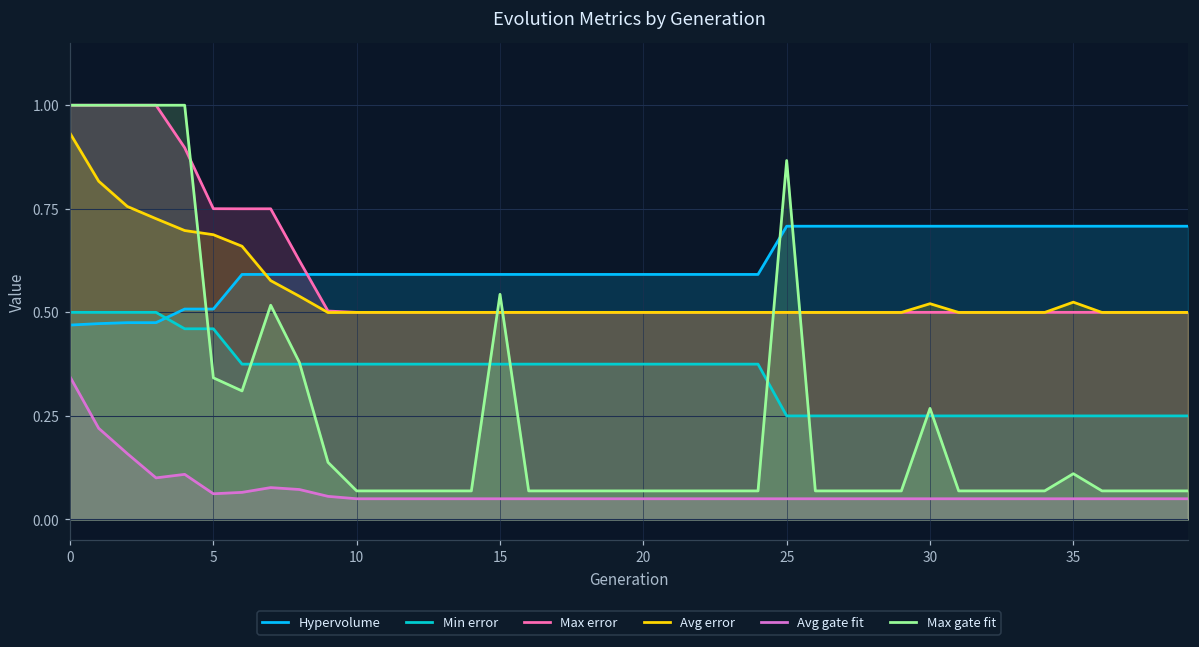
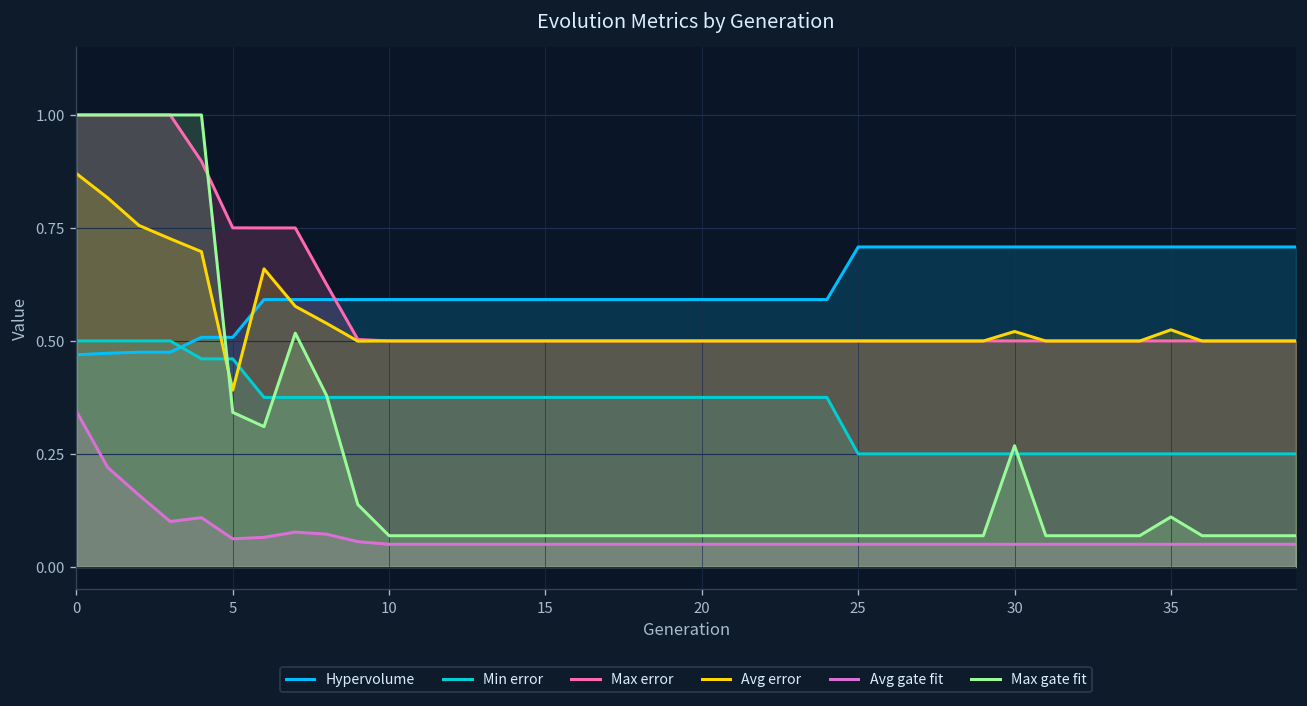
Avg error, 0: 0.93 -> 0.87
Avg error, 5: 0.69 -> 0.39
Max gate fit, 15: 0.54 -> 0.07
Max gate fit, 25: 0.87 -> 0.07
